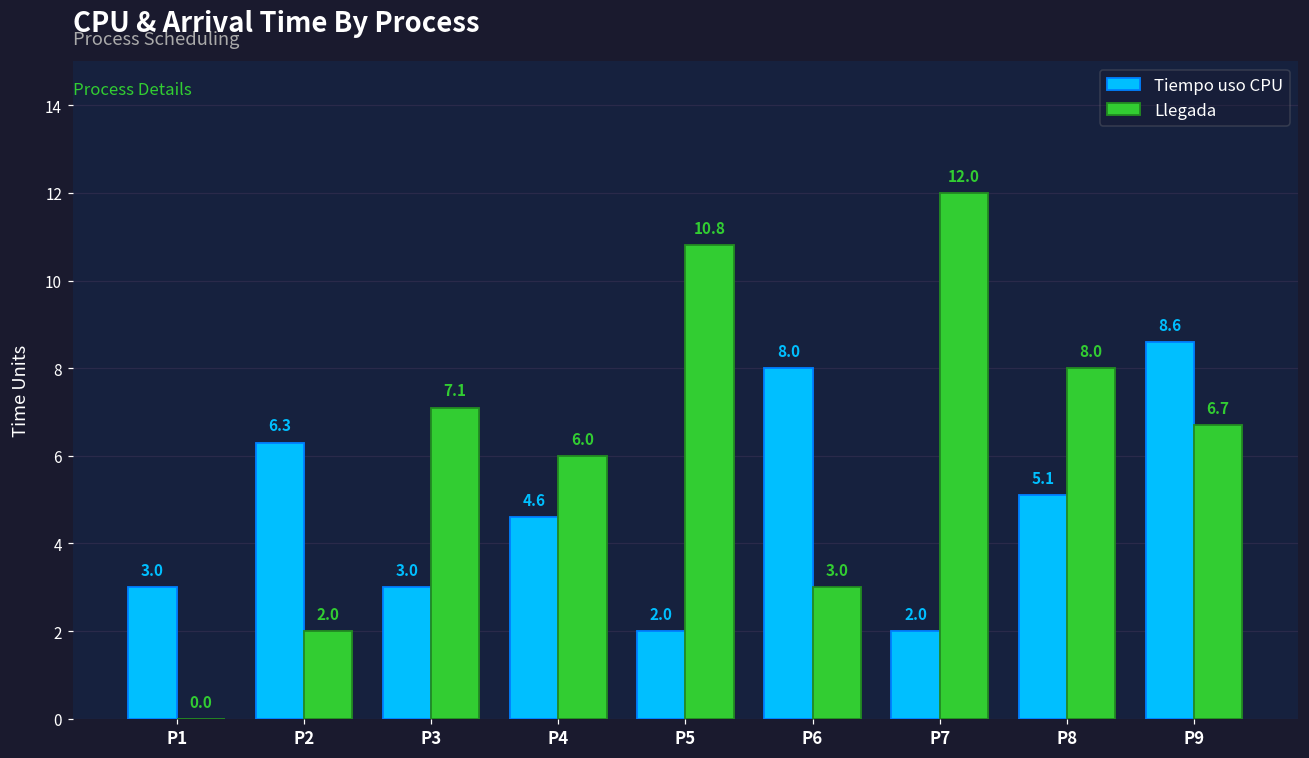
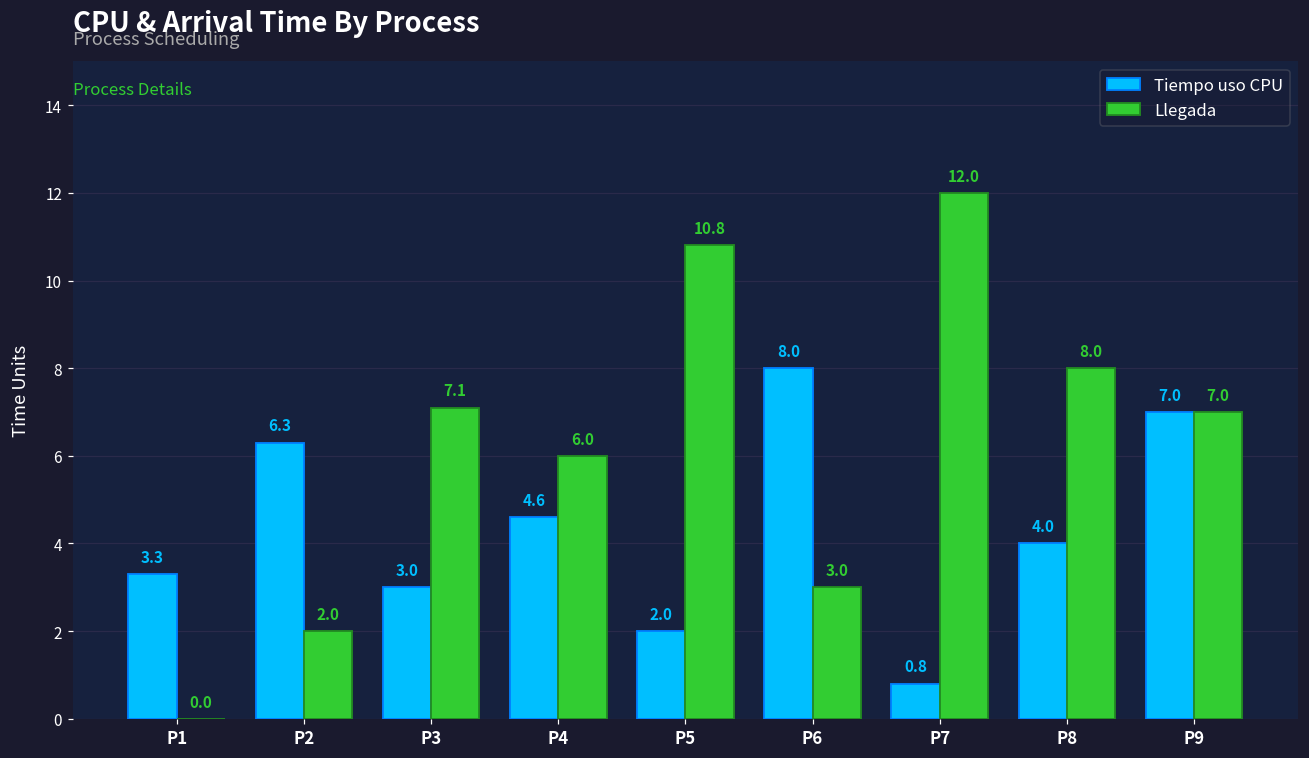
Tiempo uso CPU, P1: 3.0 -> 3.3
Tiempo uso CPU, P7: 2.0 -> 0.8
Tiempo uso CPU, P8: 5.1 -> 4.0
Tiempo uso CPU, P9: 8.6 -> 7.0
Llegada, P9: 6.7 -> 7.0
